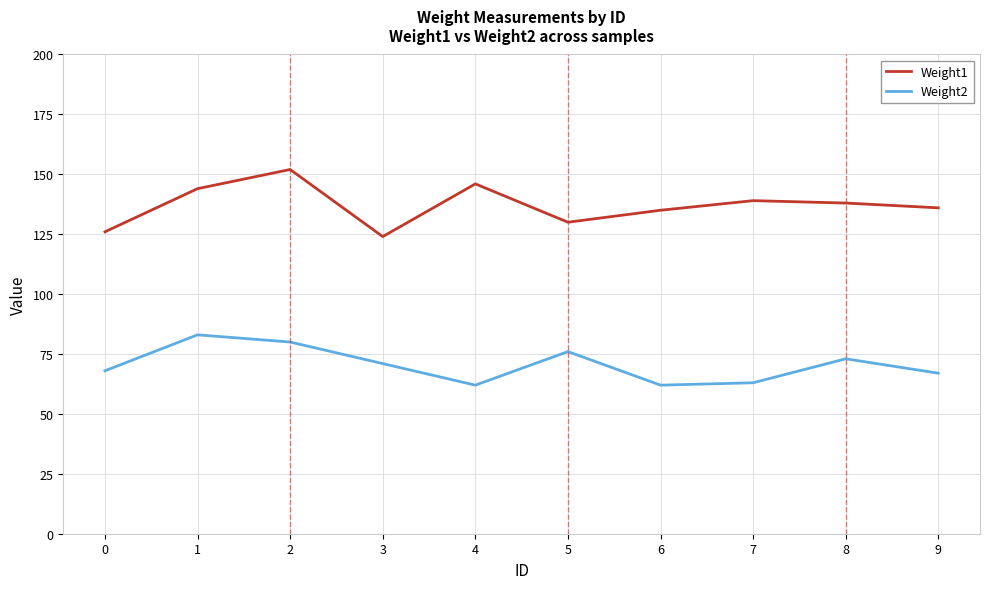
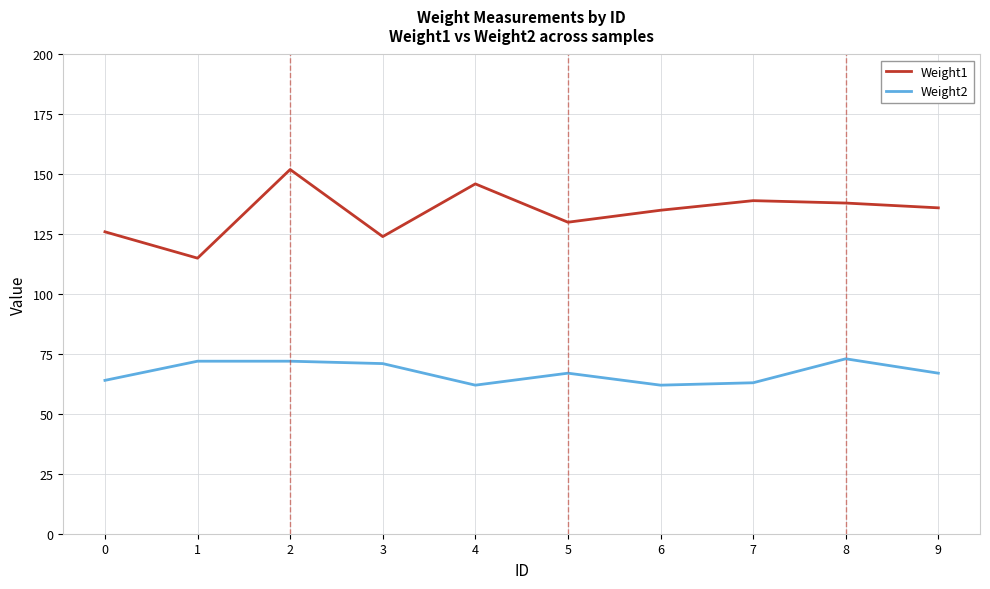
Weight2, 0: 68 -> 64
Weight1, 1: 144 -> 115
Weight2, 1: 83 -> 72
Weight2, 2: 80 -> 72
Weight2, 5: 76 -> 67
